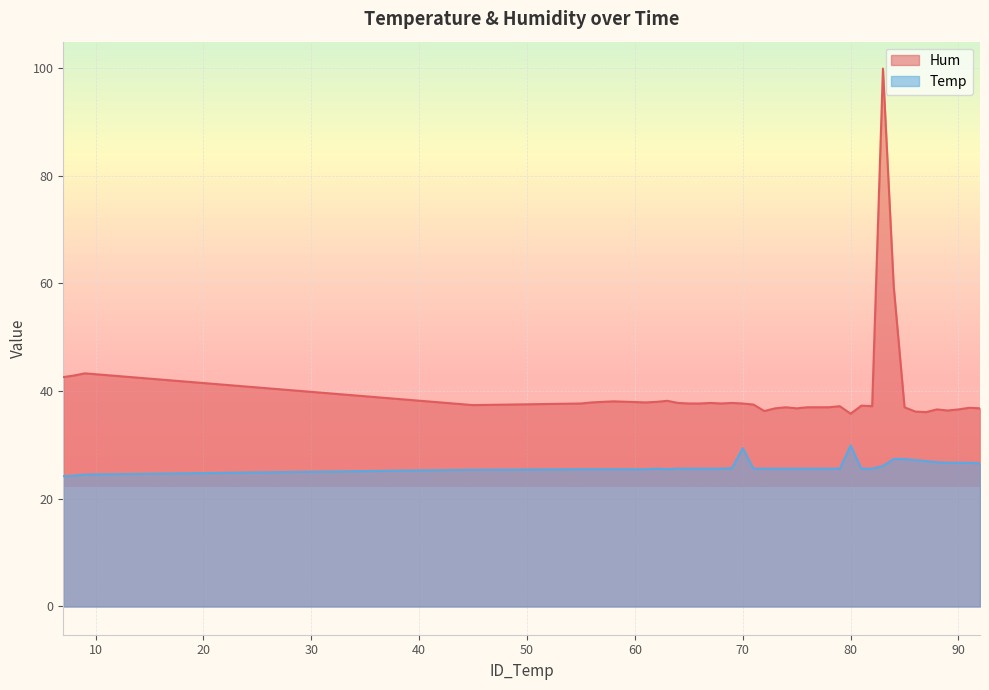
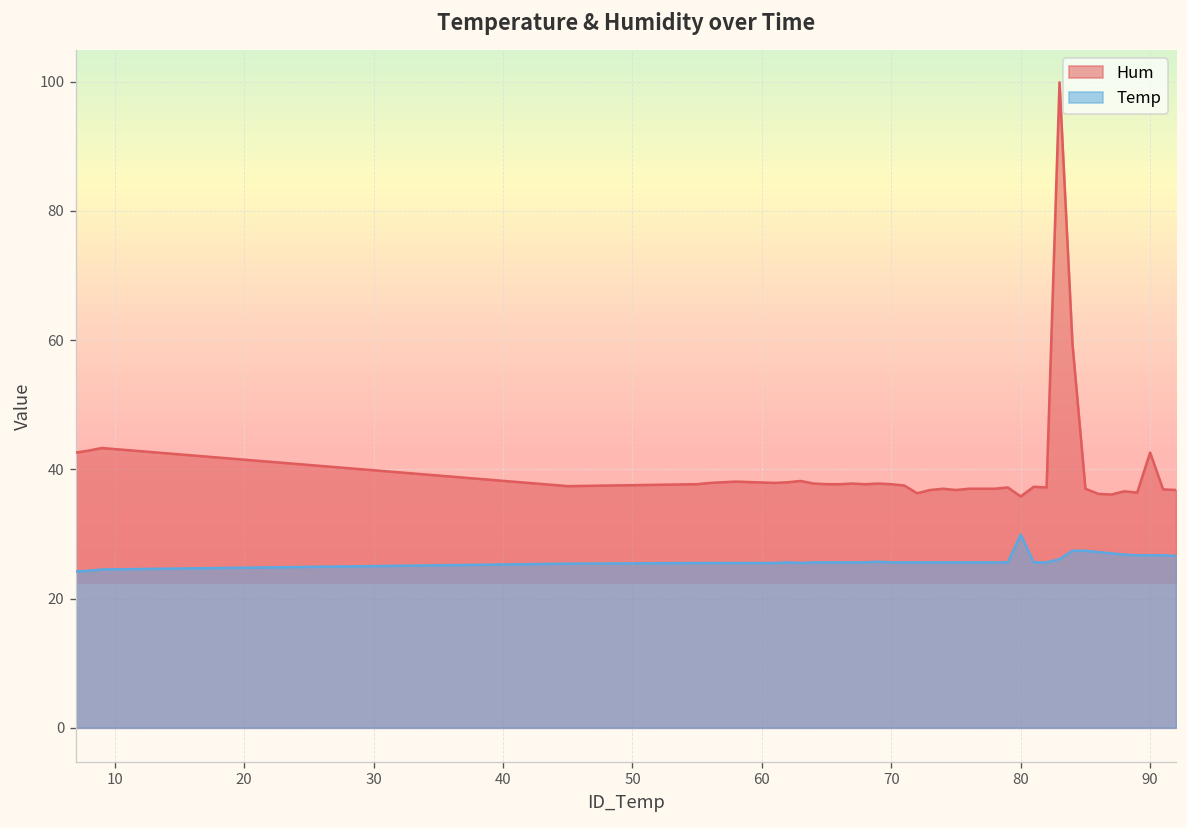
Temp, 70: 29 -> 26
Hum, 90: 37 -> 43
